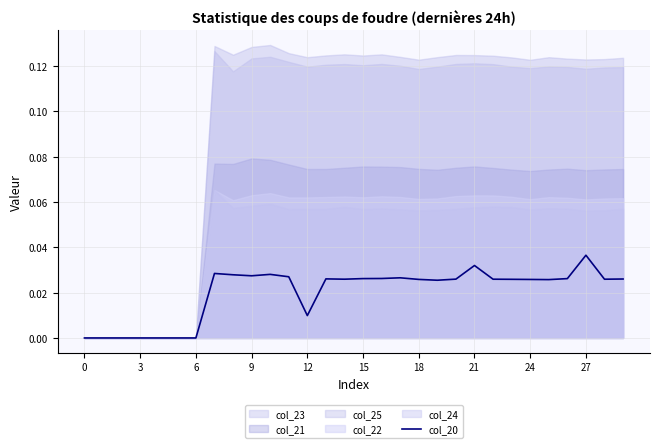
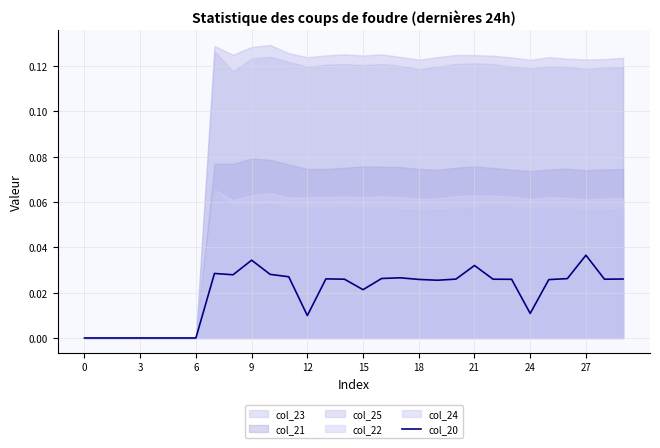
col_20, 9: 0.027 -> 0.034
col_20, 15: 0.026 -> 0.021
col_20, 24: 0.026 -> 0.011
